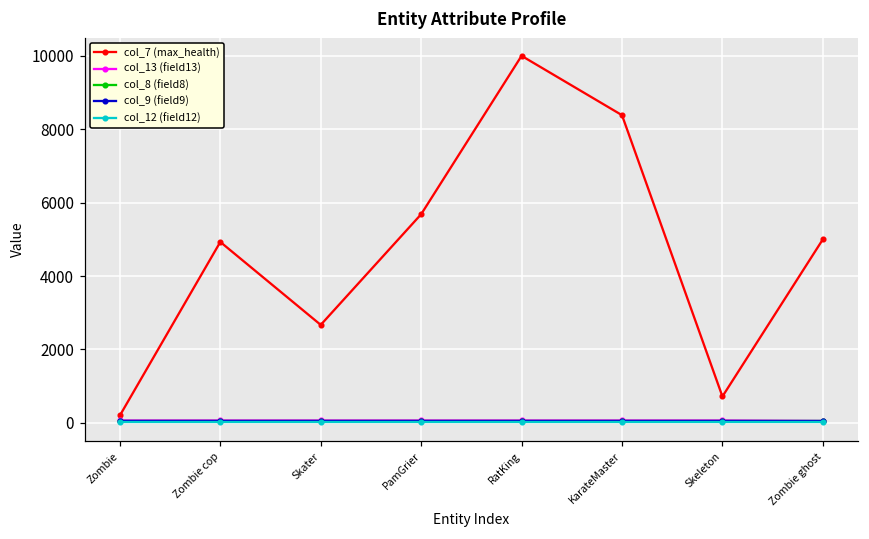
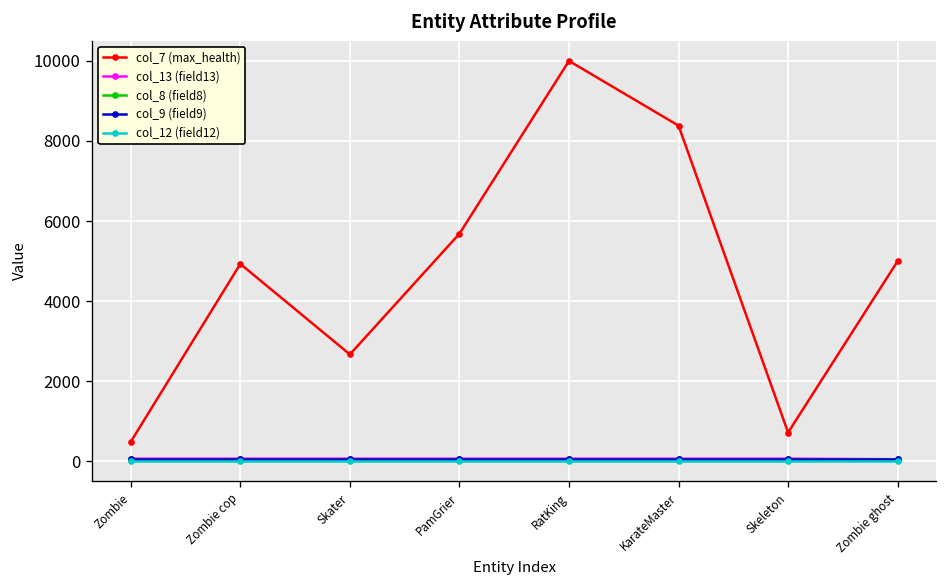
col_7 (max_health), Zombie: 200 -> 500
